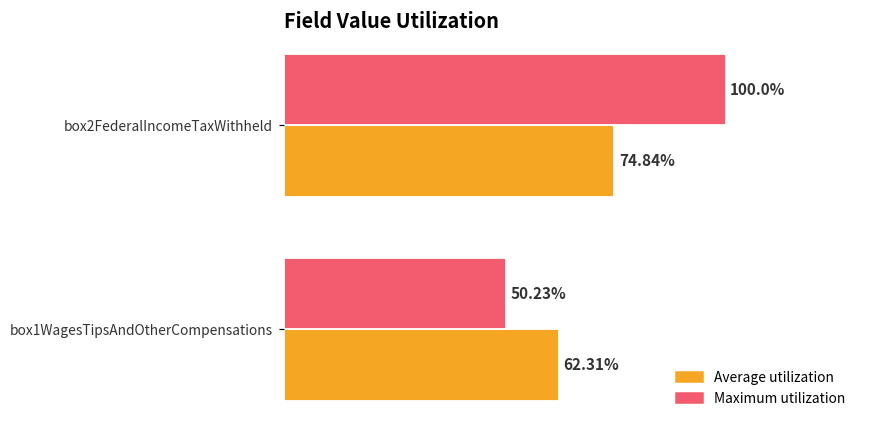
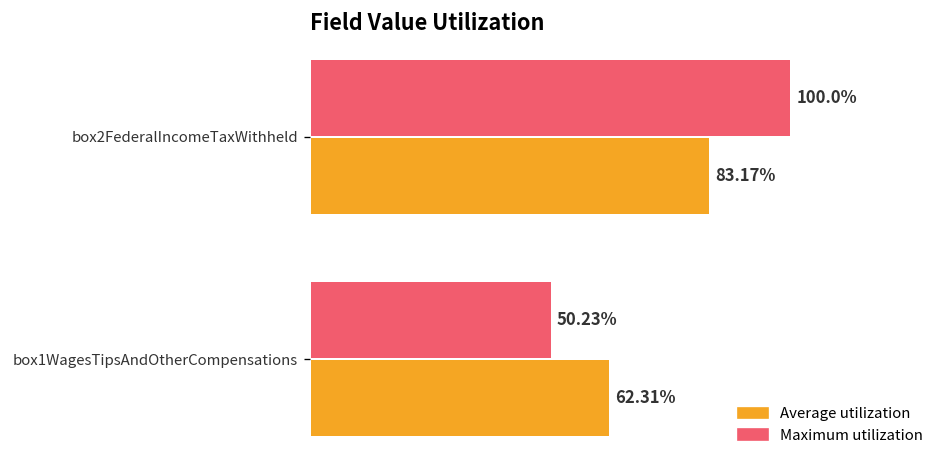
Average utilization, box2FederalIncomeTaxWithheld: 74.84% -> 83.17%
